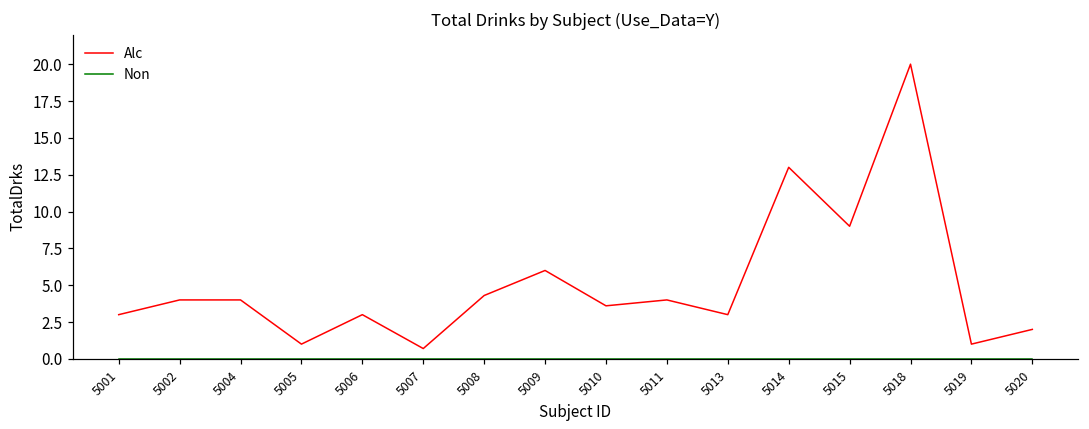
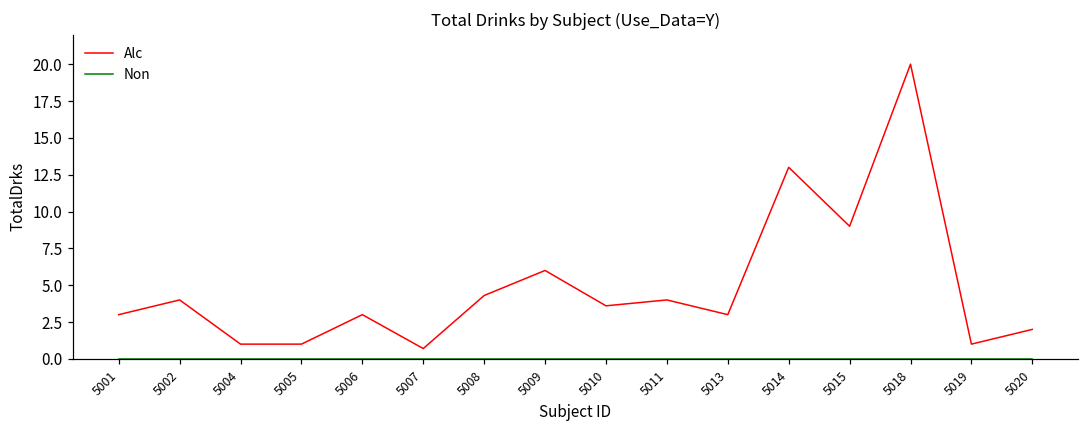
Alc, 5004: 4 -> 1
